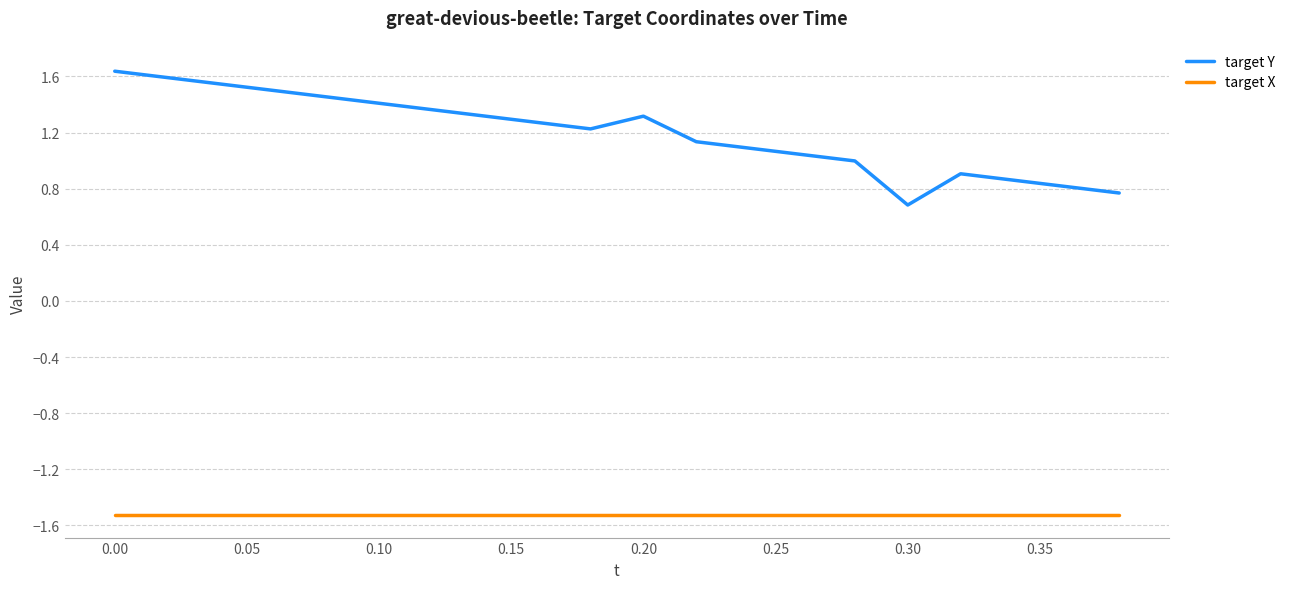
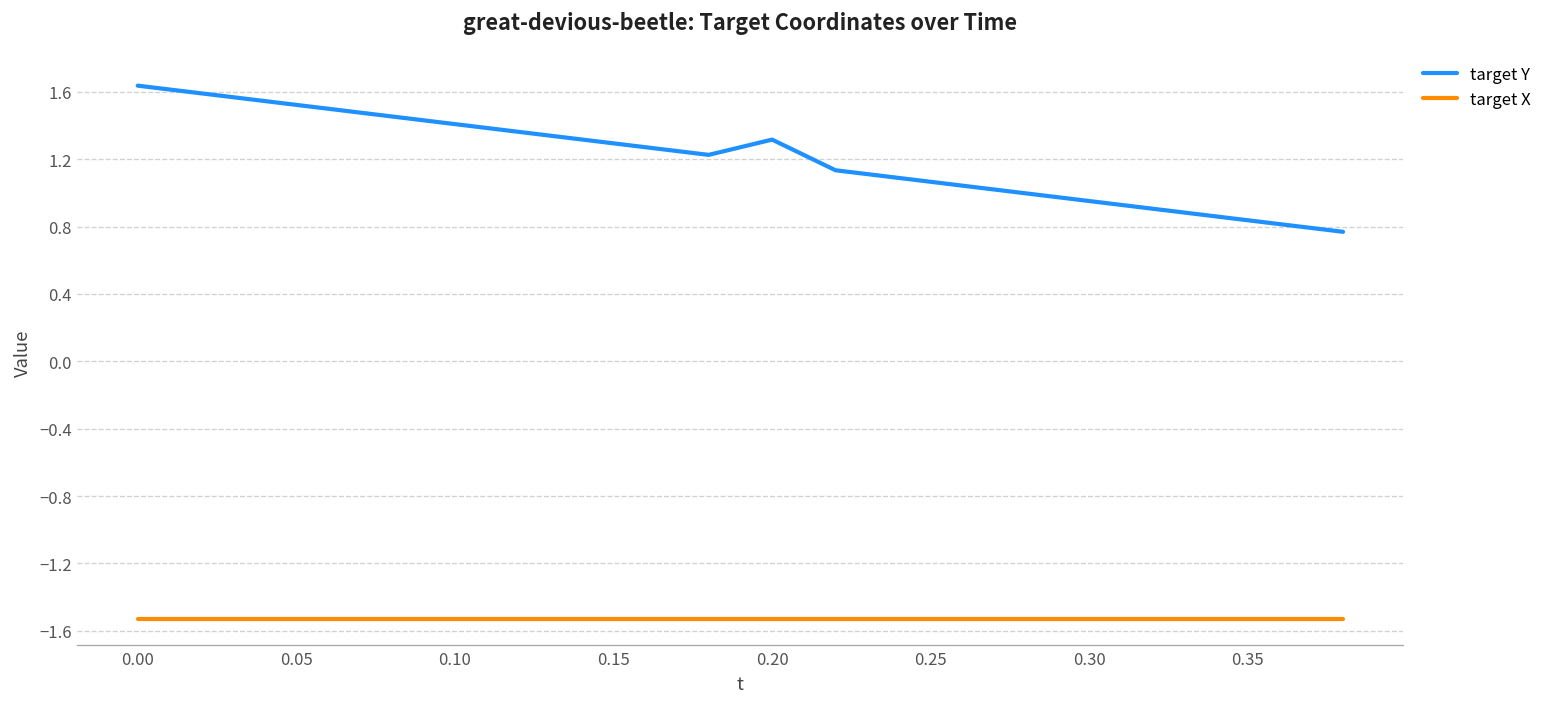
target Y, 0.30: 0.68 -> 0.95
